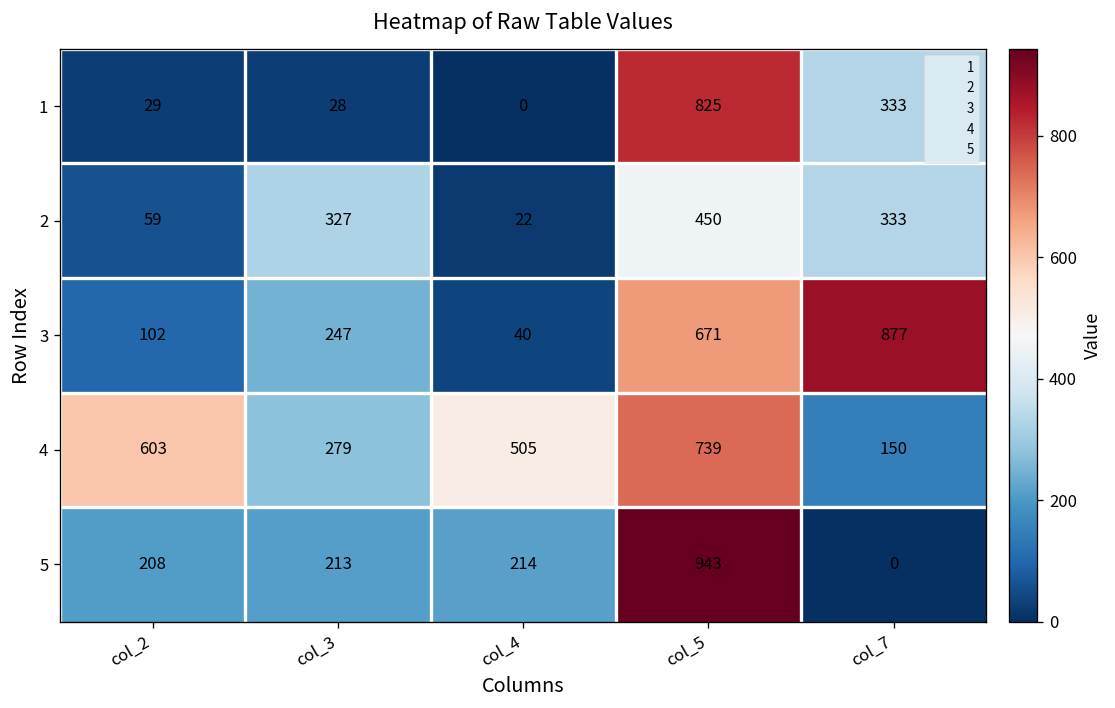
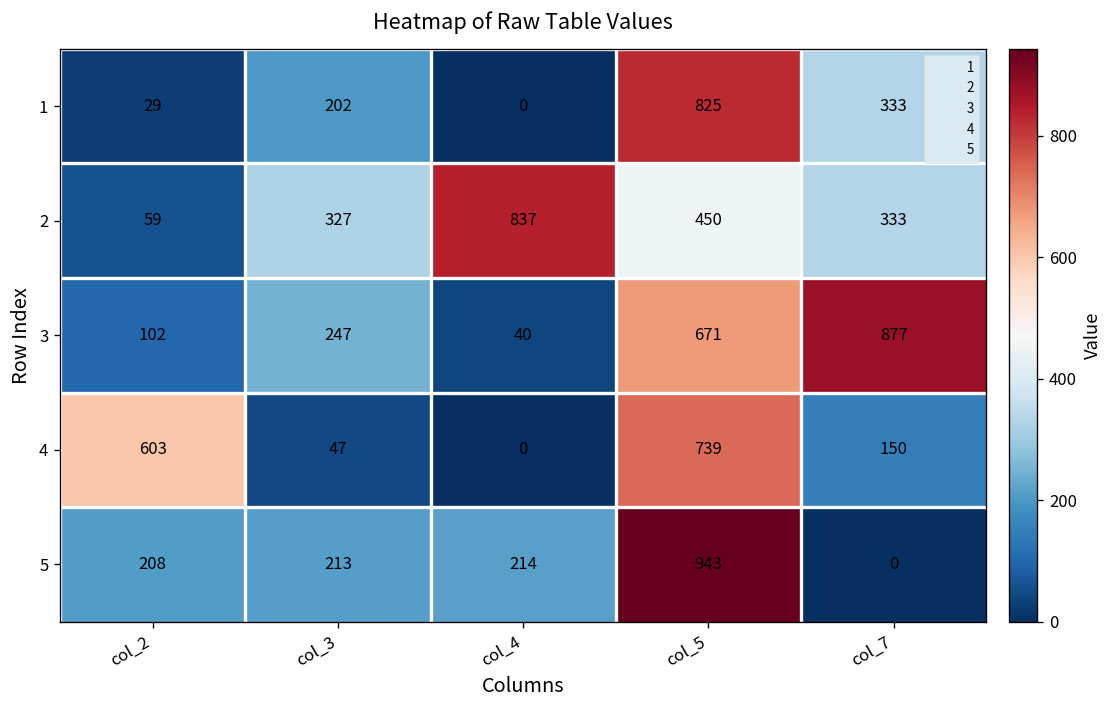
1, col_3: 28 -> 202
2, col_4: 22 -> 837
4, col_3: 279 -> 47
4, col_4: 505 -> 0
